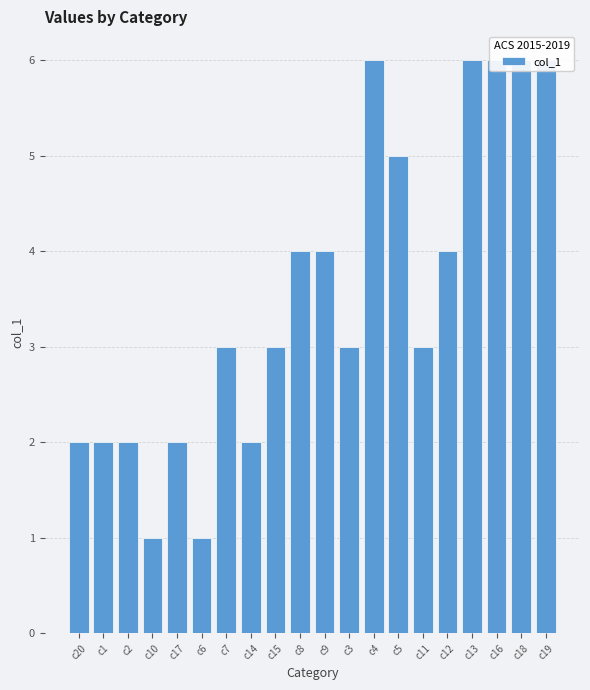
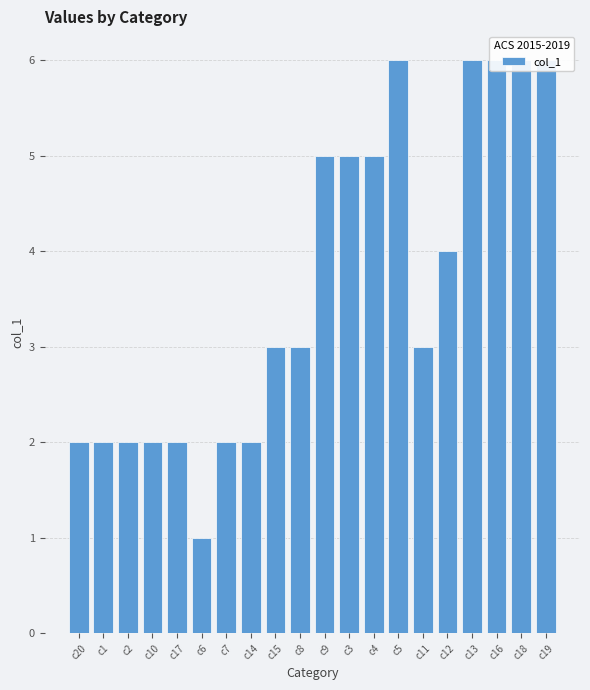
c10: 1 -> 2
c7: 3 -> 2
c8: 4 -> 3
c9: 4 -> 5
c3: 3 -> 5
c4: 6 -> 5
c5: 5 -> 6
